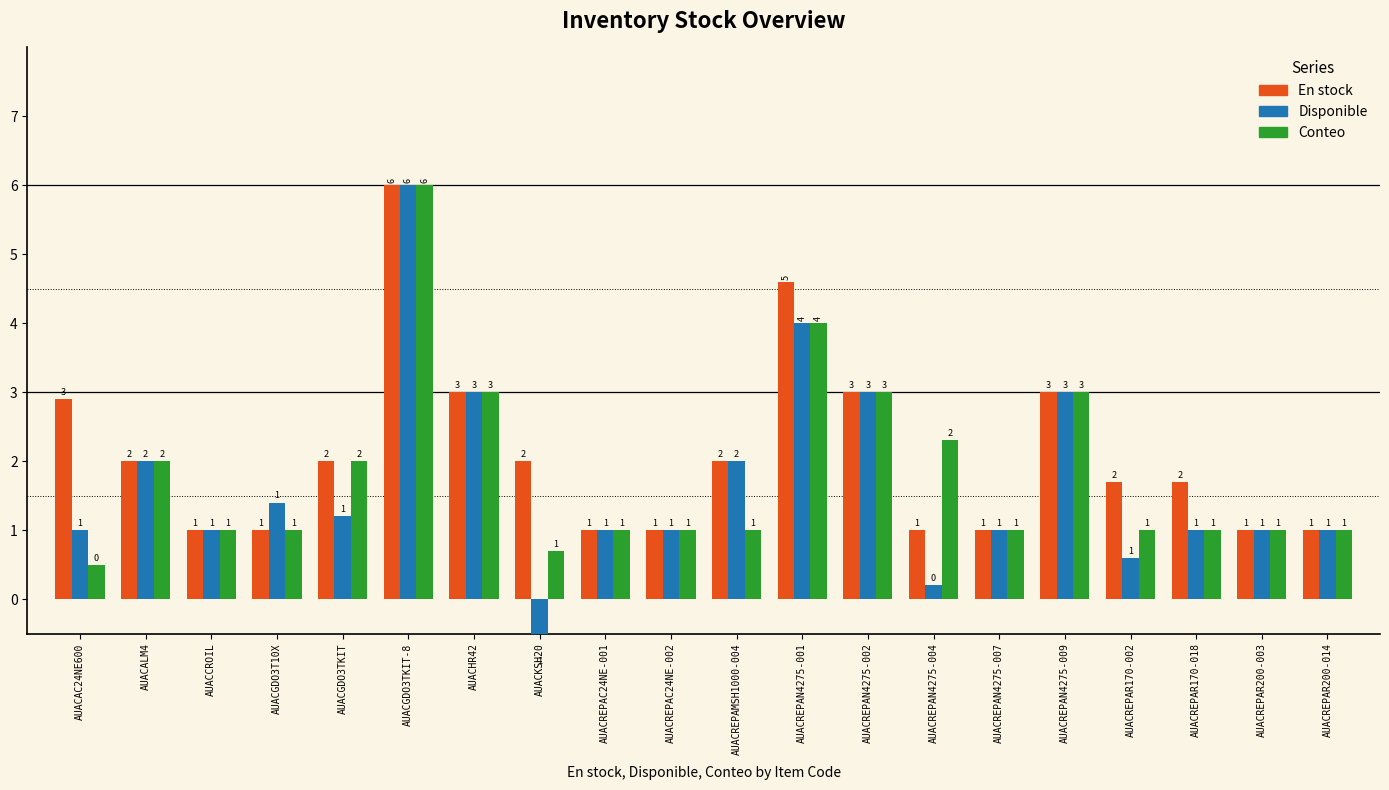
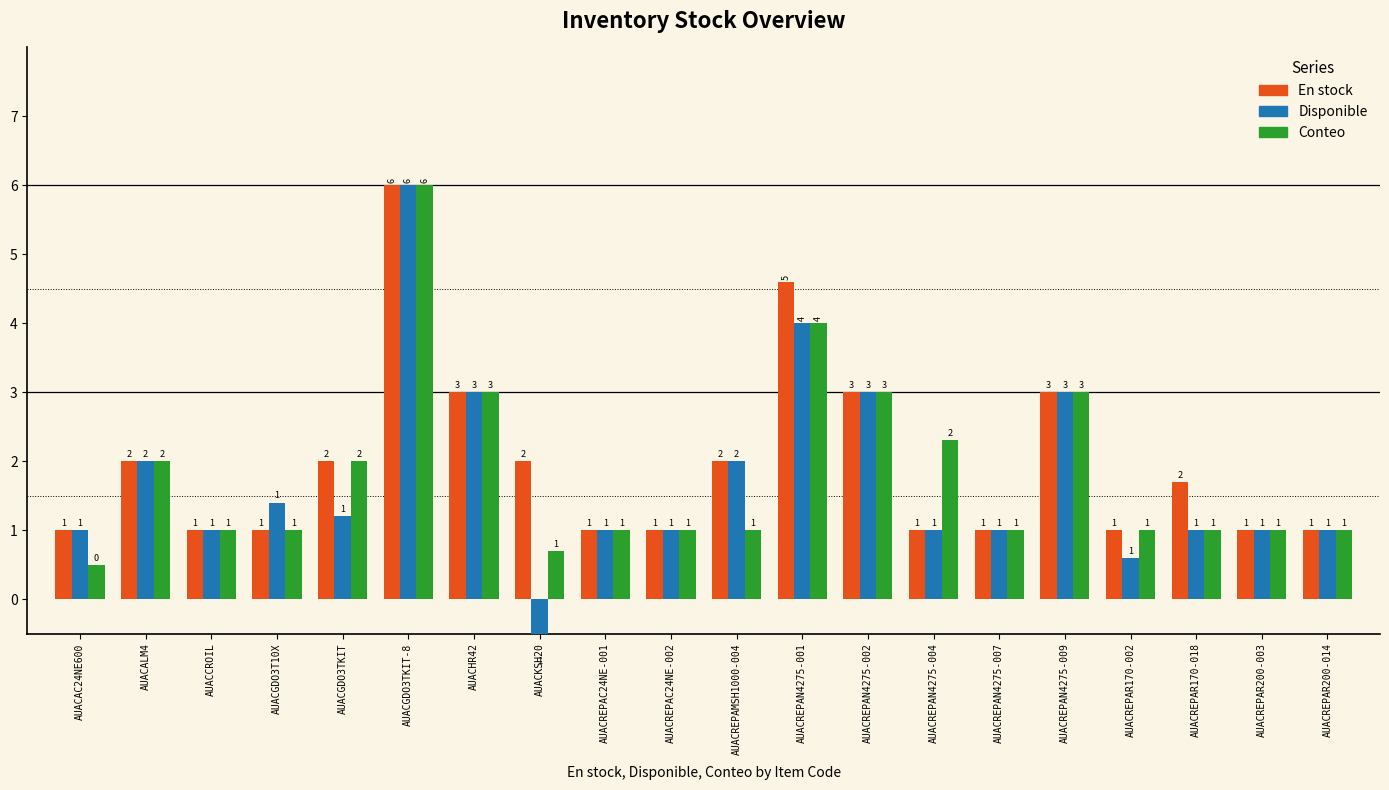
En stock, AUACAC24NE600: 3 -> 1
Disponible, AUACREPAN4275-004: 0 -> 1
En stock, AUACREPAR170-002: 2 -> 1
